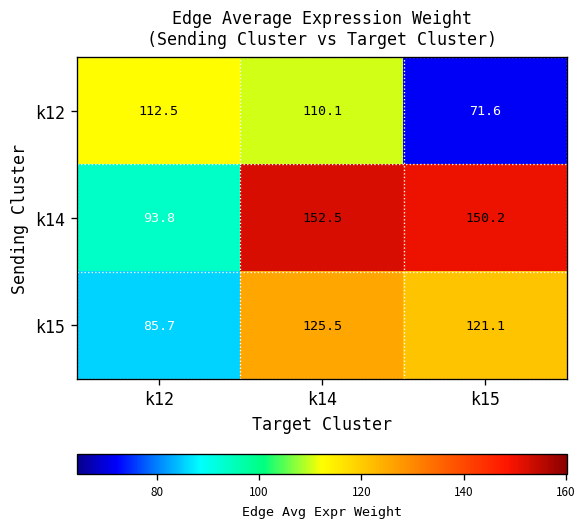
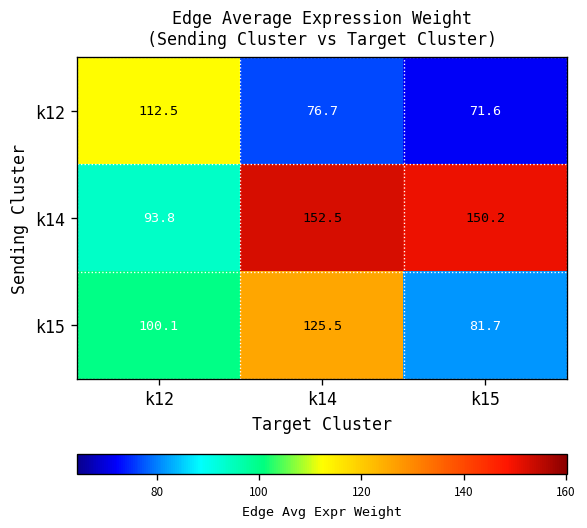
k12, k14: 110.1 -> 76.7
k15, k12: 85.7 -> 100.1
k15, k15: 121.1 -> 81.7
